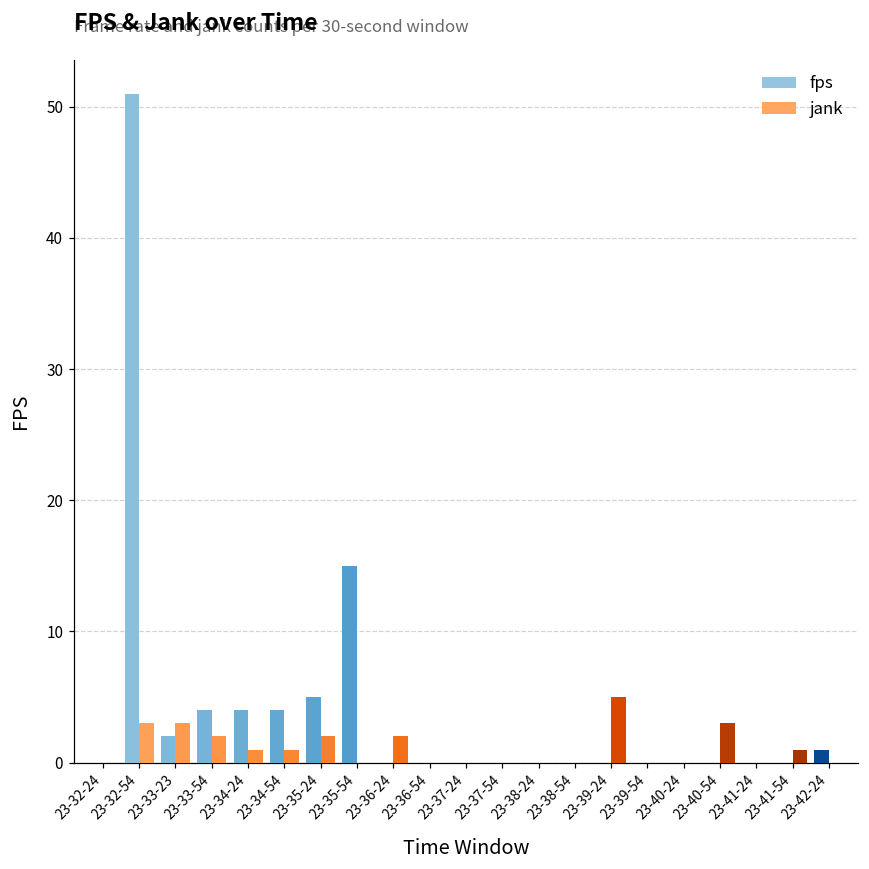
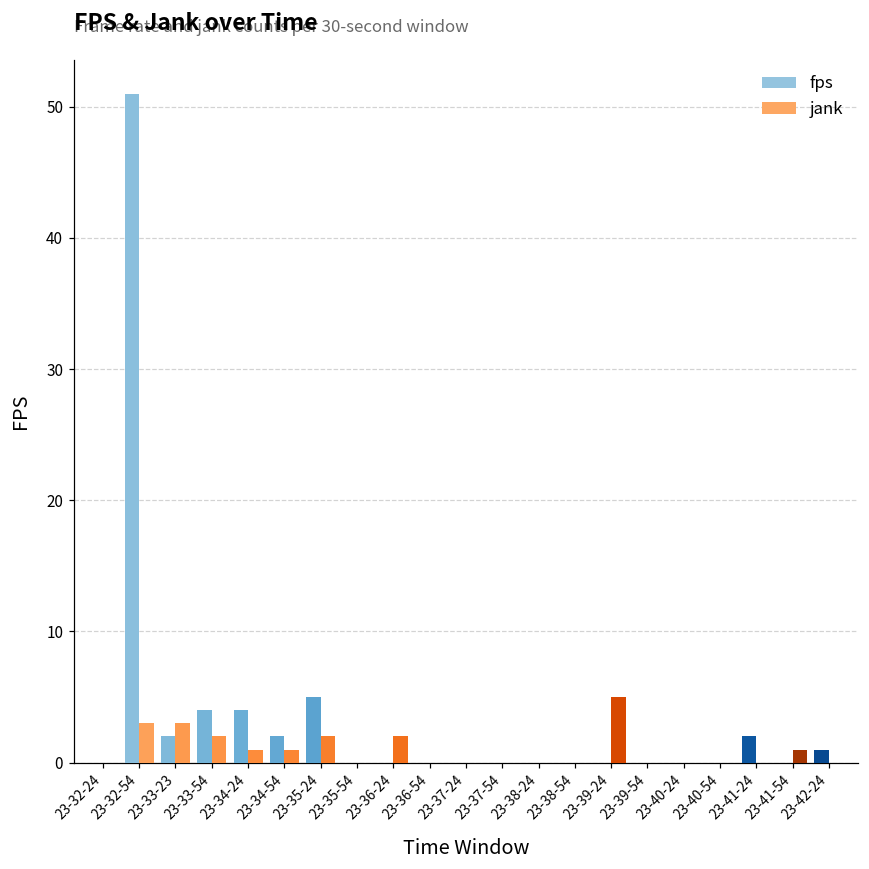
fps, 23-34-54: 4 -> 2
fps, 23-35-54: 15 -> 0
jank, 23-40-54: 3 -> 0
fps, 23-41-24: 0 -> 2
